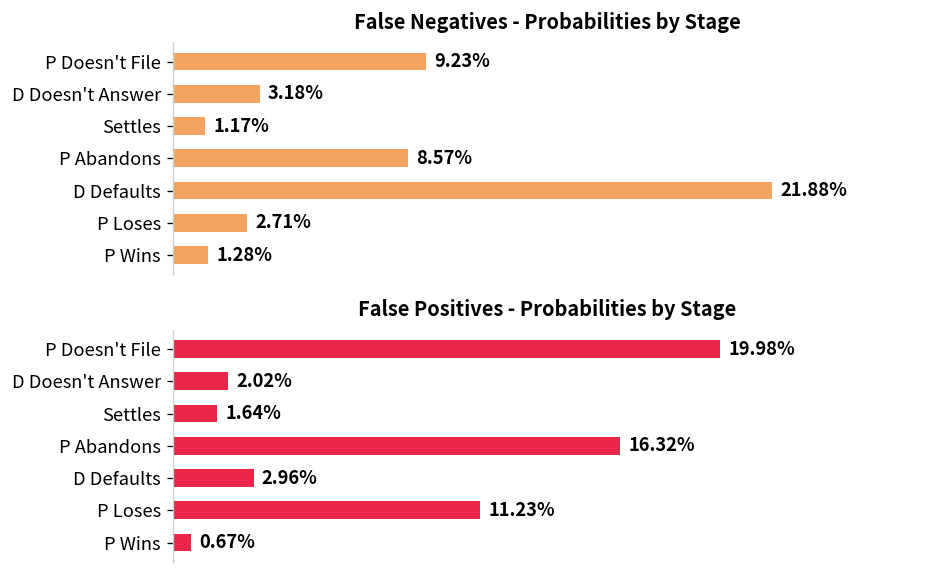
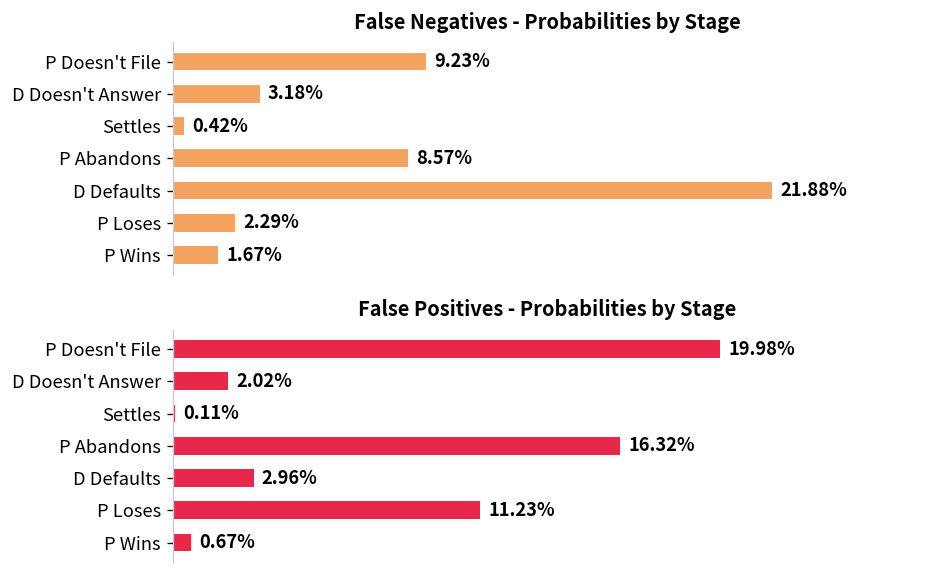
False Negatives - Probabilities by Stage, Settles: 1.17% -> 0.42%
False Negatives - Probabilities by Stage, P Loses: 2.71% -> 2.29%
False Negatives - Probabilities by Stage, P Wins: 1.28% -> 1.67%
False Positives - Probabilities by Stage, Settles: 1.64% -> 0.11%
